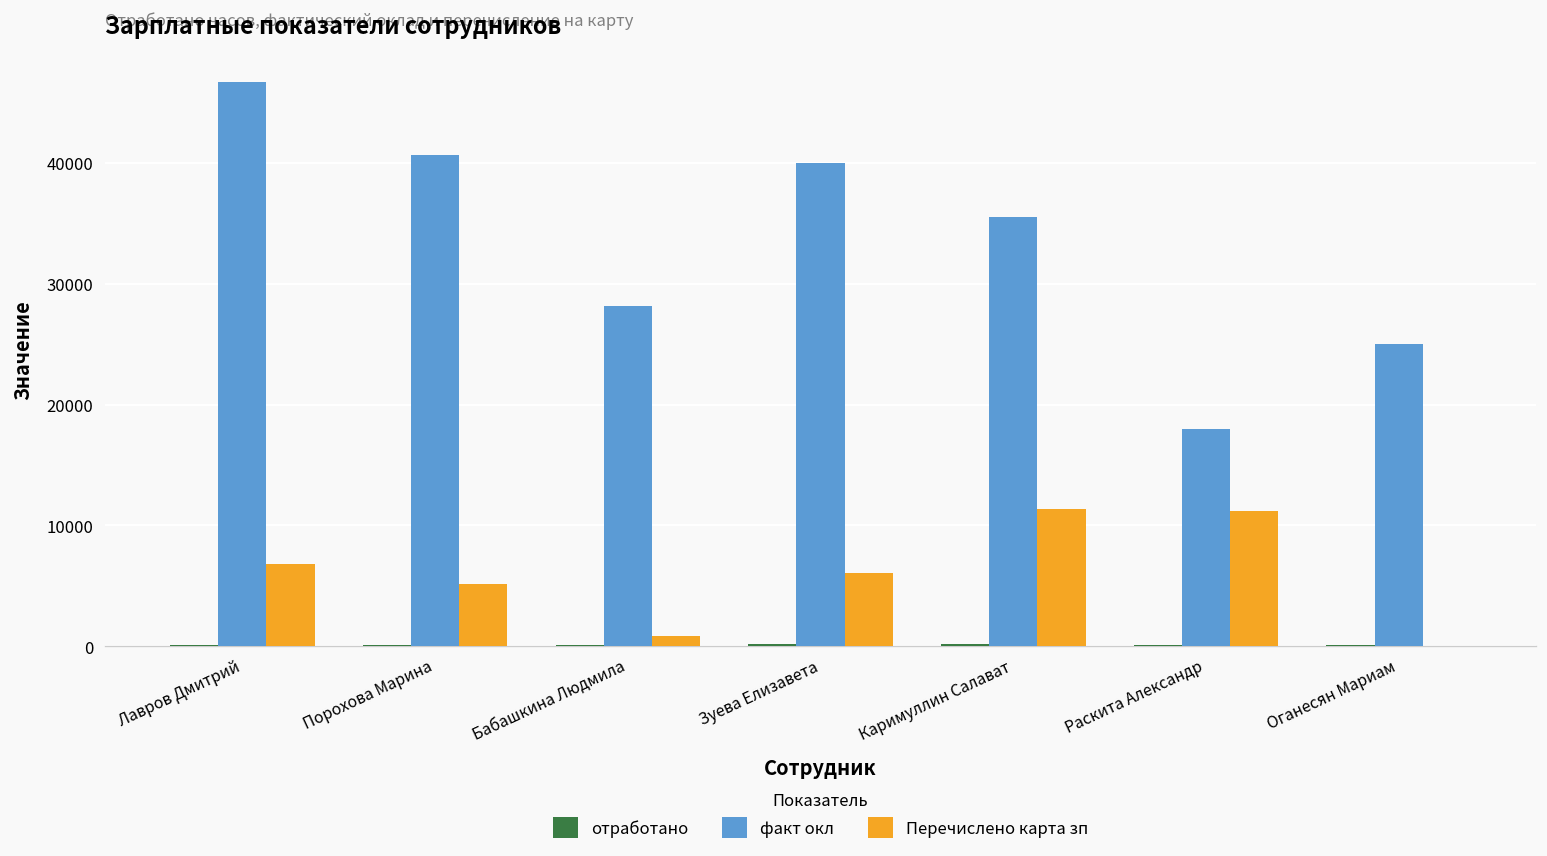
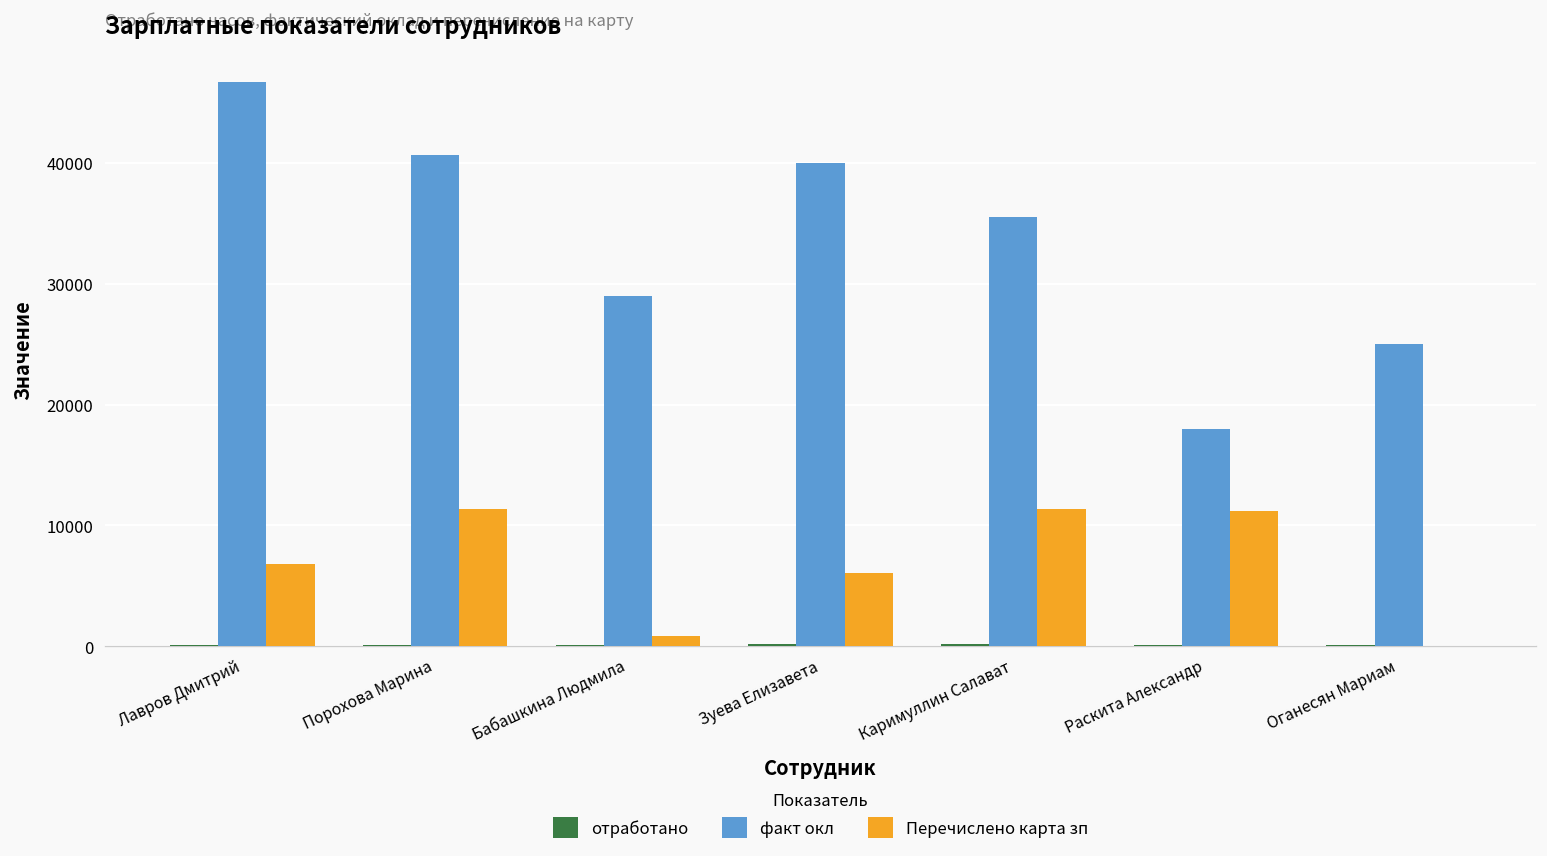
Перечислено карта зп, Порохова Марина: 5100 -> 11400
факт окл, Бабашкина Людмила: 28200 -> 29000
